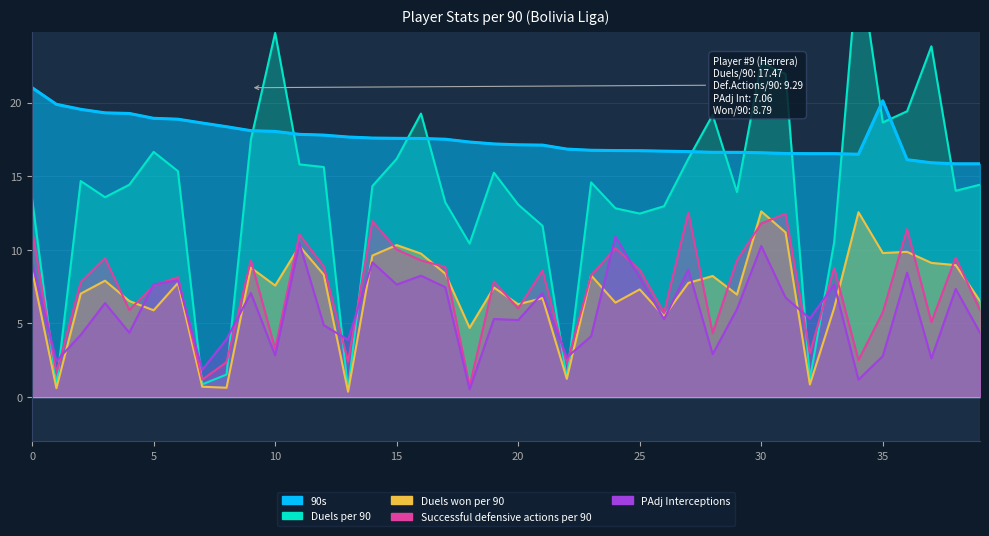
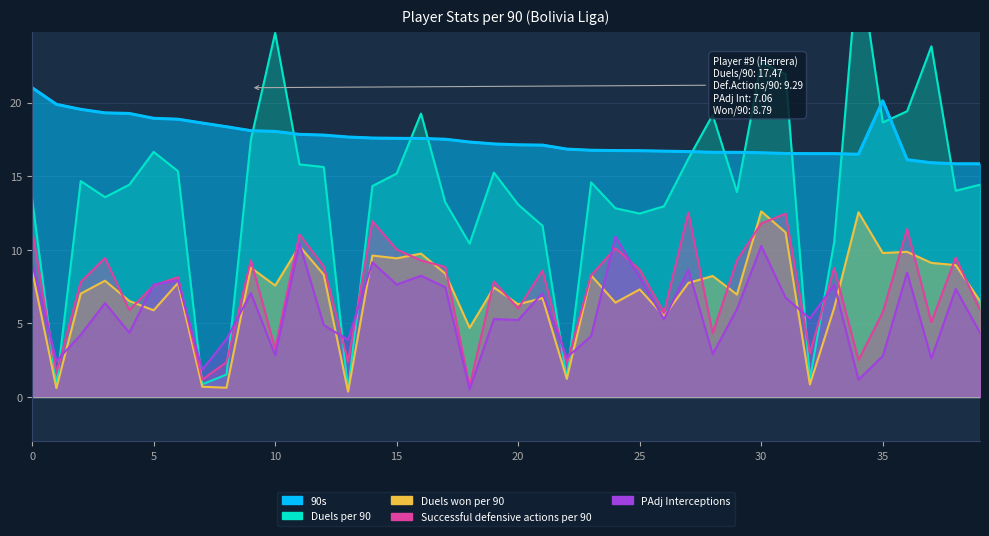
Duels per 90, 15: 16.2 -> 15.2
Duels won per 90, 15: 10.3 -> 9.4
